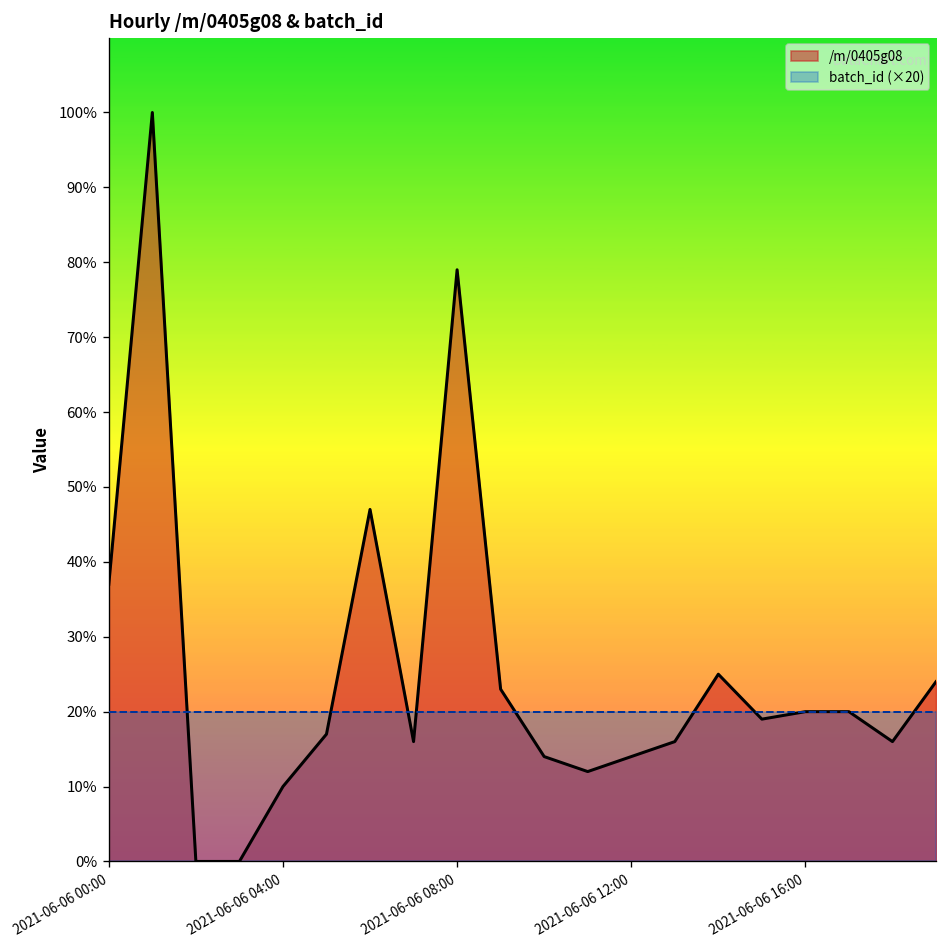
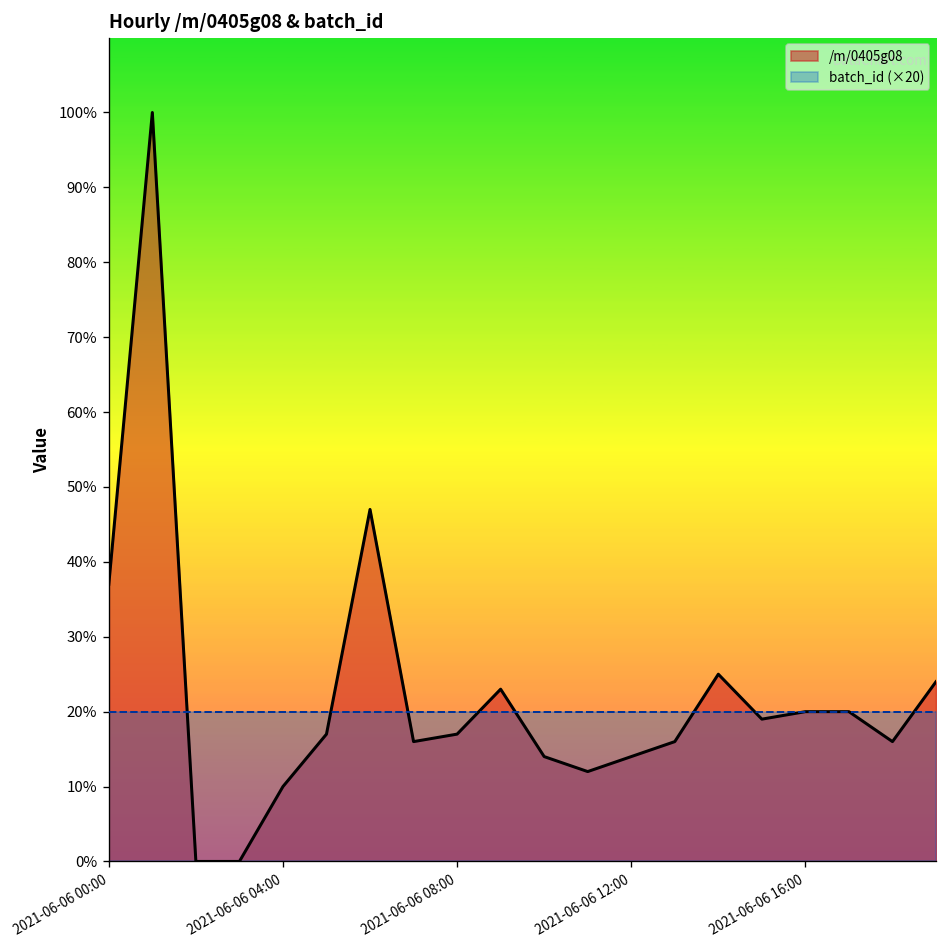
/m/0405g08, 2021-06-06 08:00: 79% -> 17%
